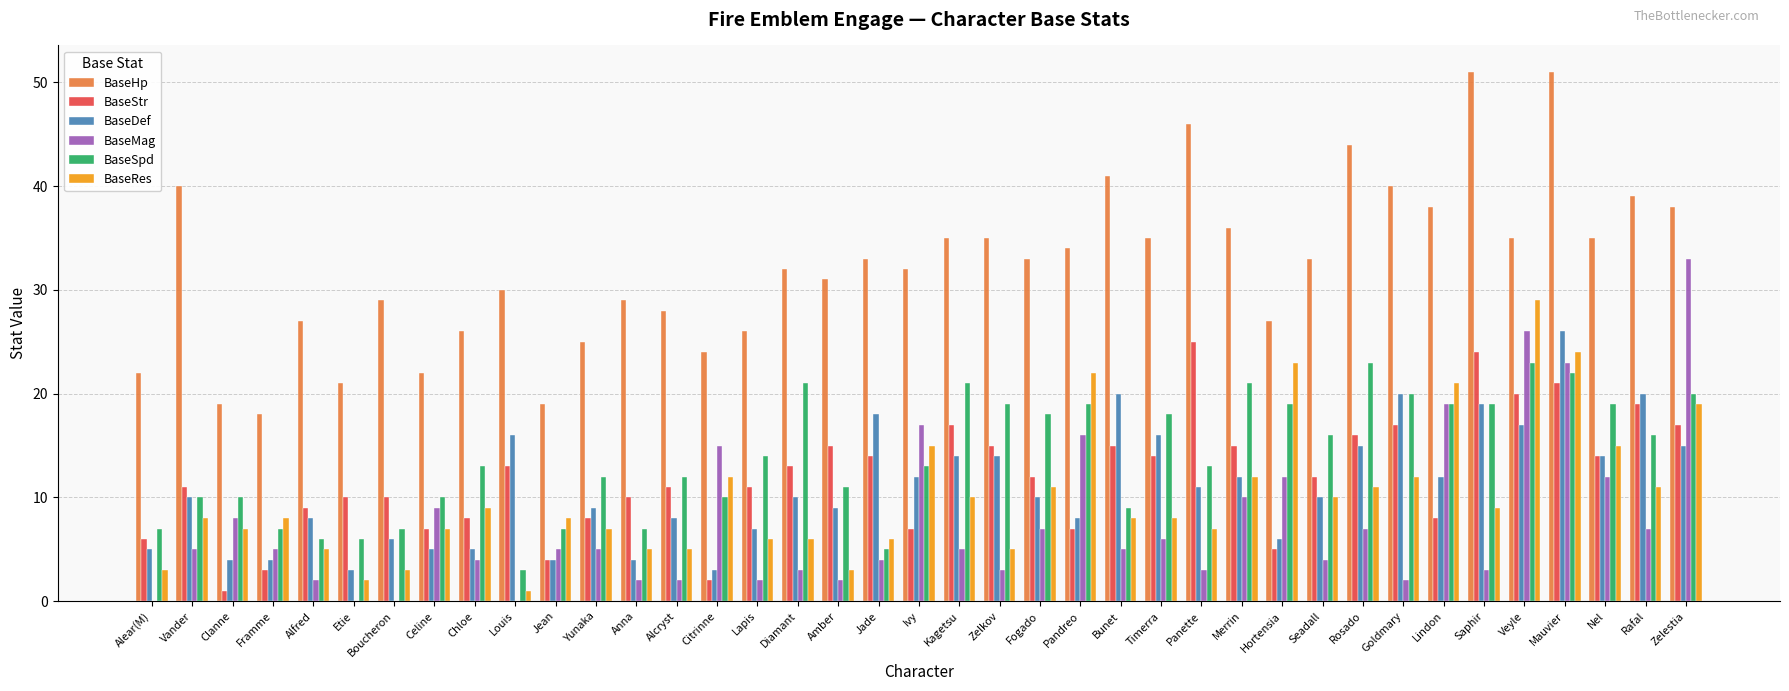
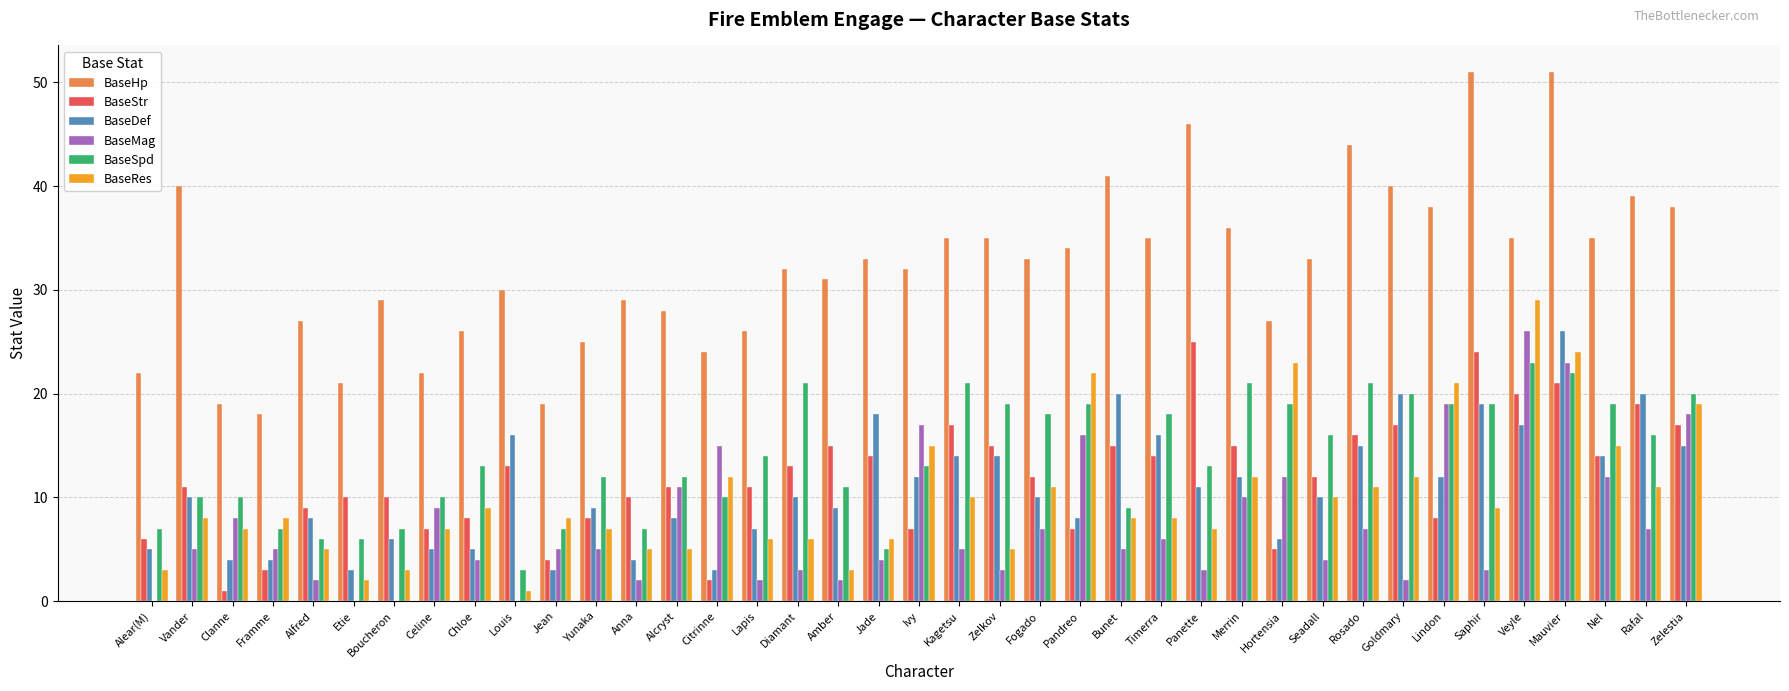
BaseDef, Jean: 4 -> 3
BaseMag, Alcryst: 2 -> 11
BaseSpd, Rosado: 23 -> 21
BaseMag, Zelestia: 33 -> 18
